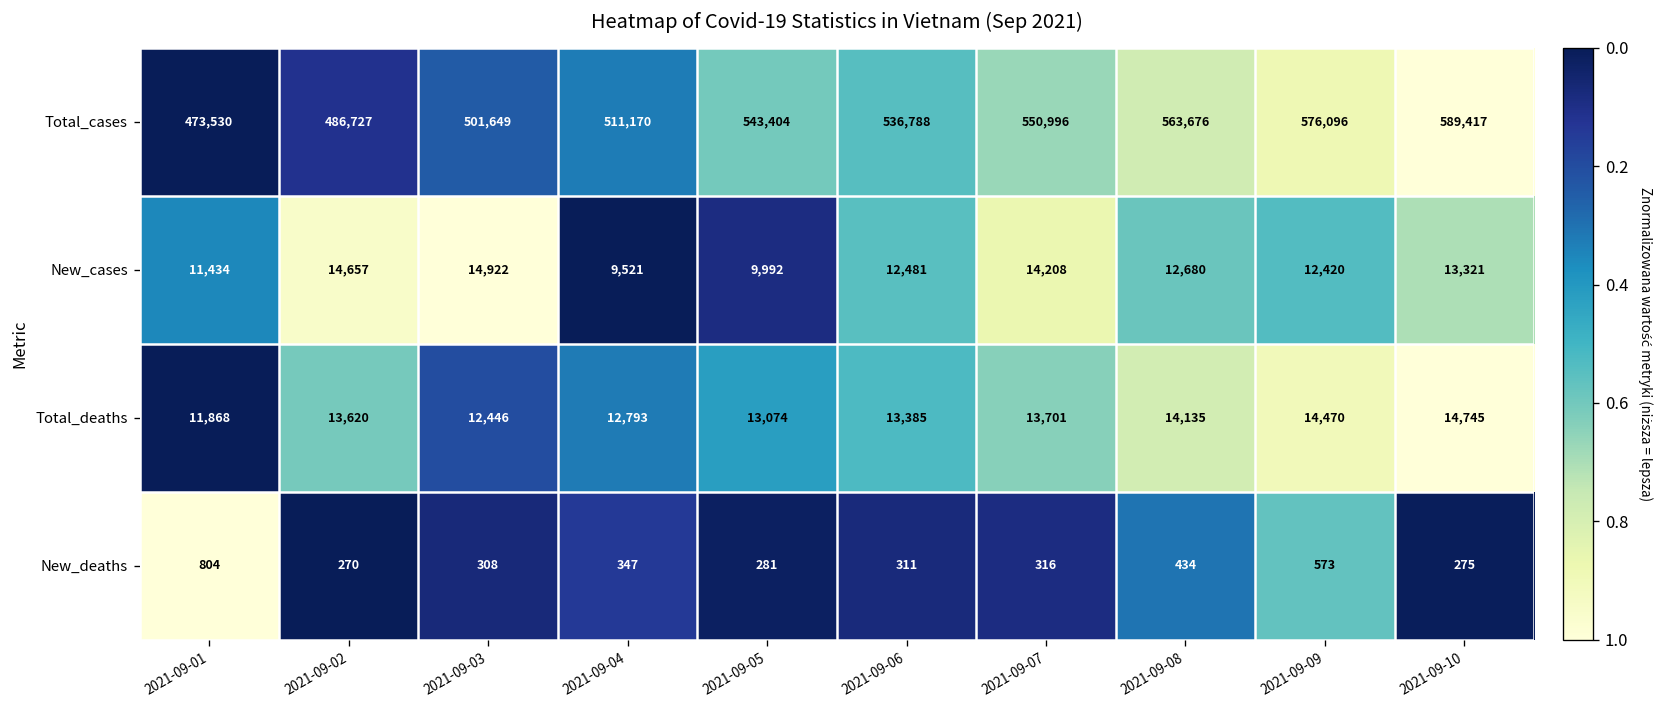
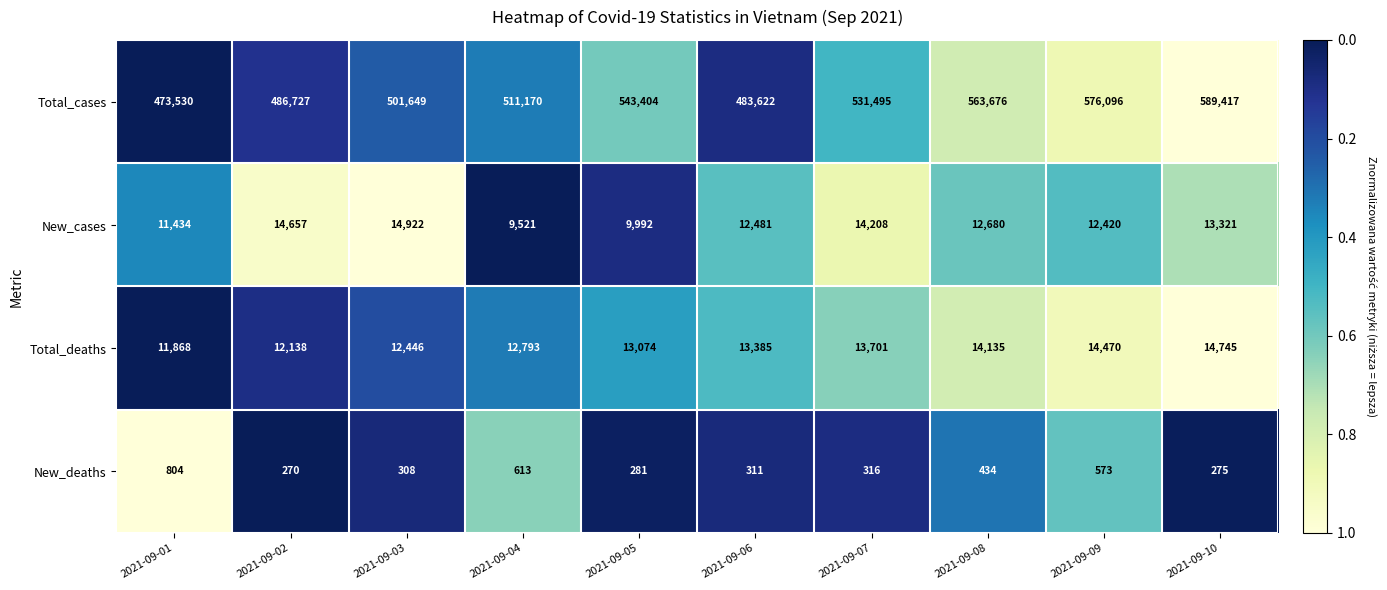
Total_cases, 2021-09-06: 536,788 -> 483,622
Total_cases, 2021-09-07: 550,996 -> 531,495
Total_deaths, 2021-09-02: 13,620 -> 12,138
New_deaths, 2021-09-04: 347 -> 613
